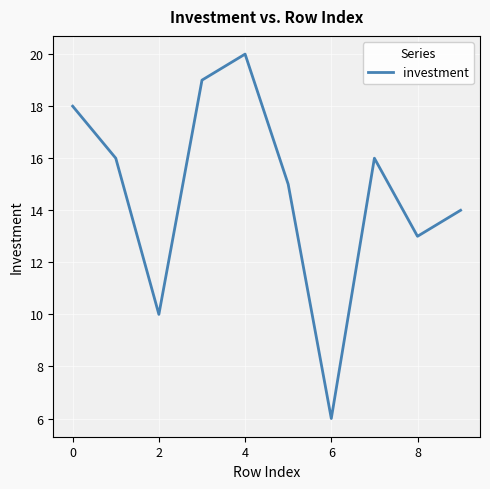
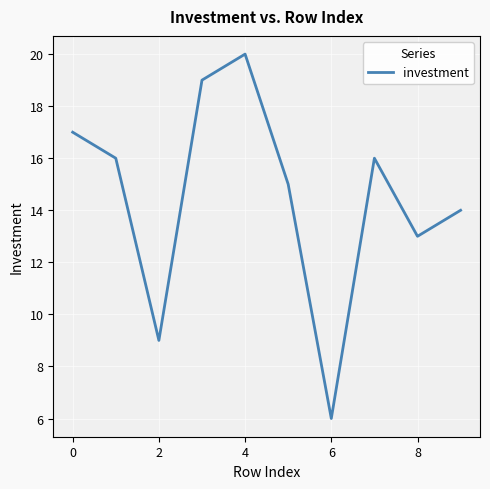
0: 18 -> 17
2: 10 -> 9
